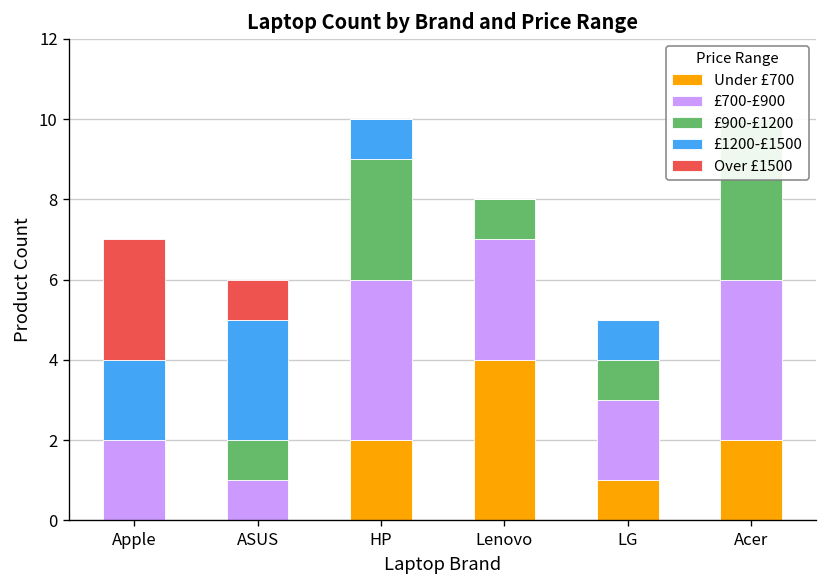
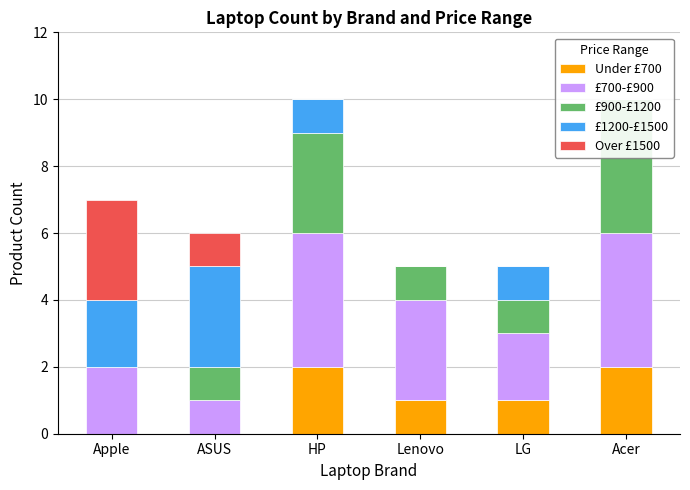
Under £700, Lenovo: 4 -> 1
